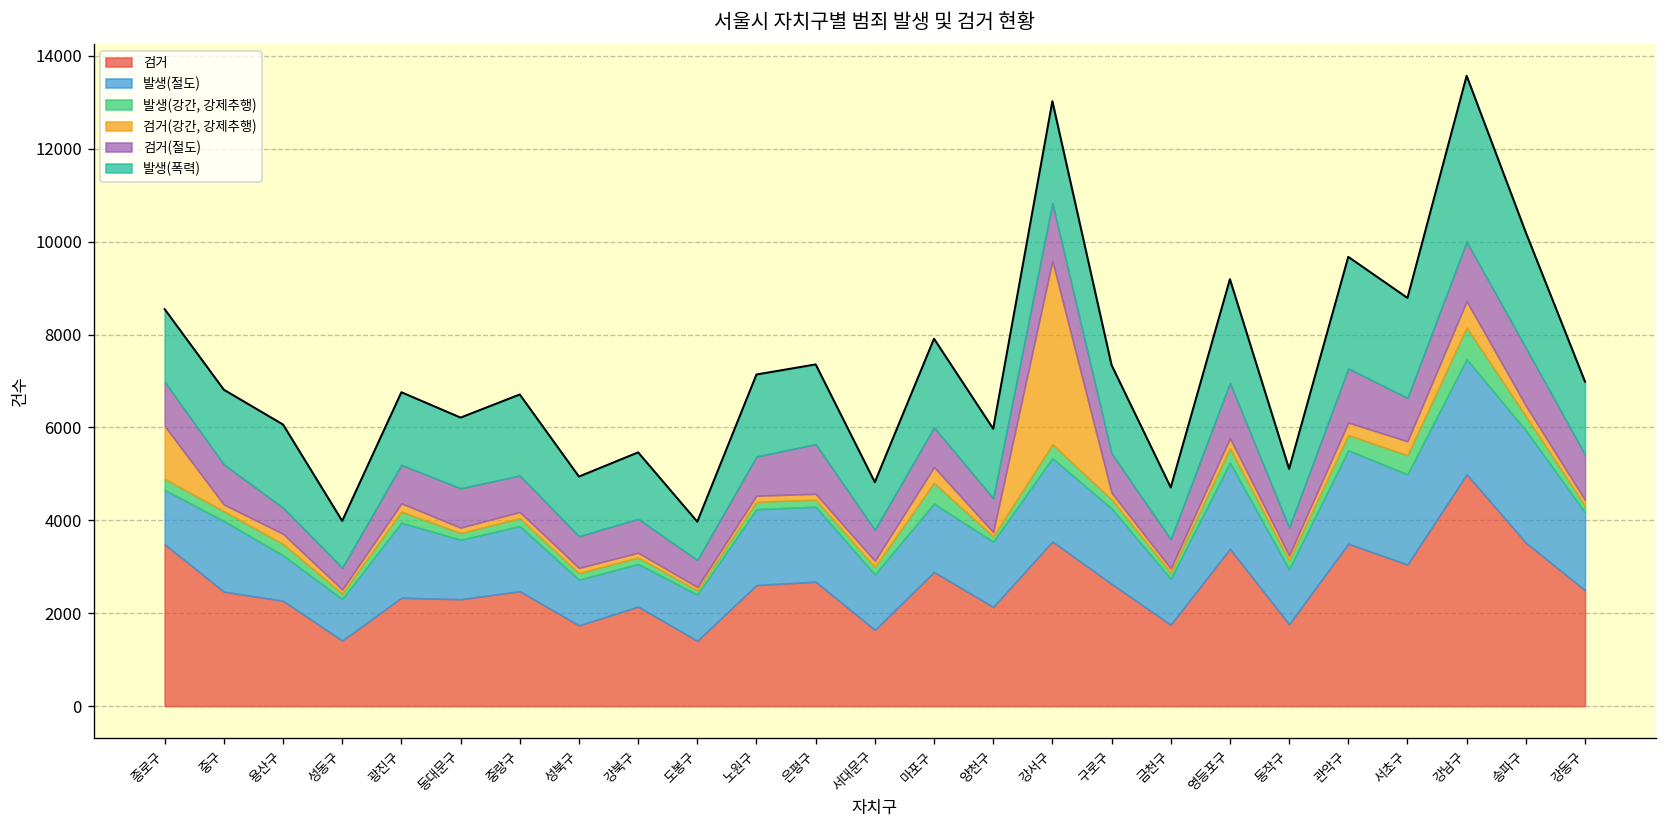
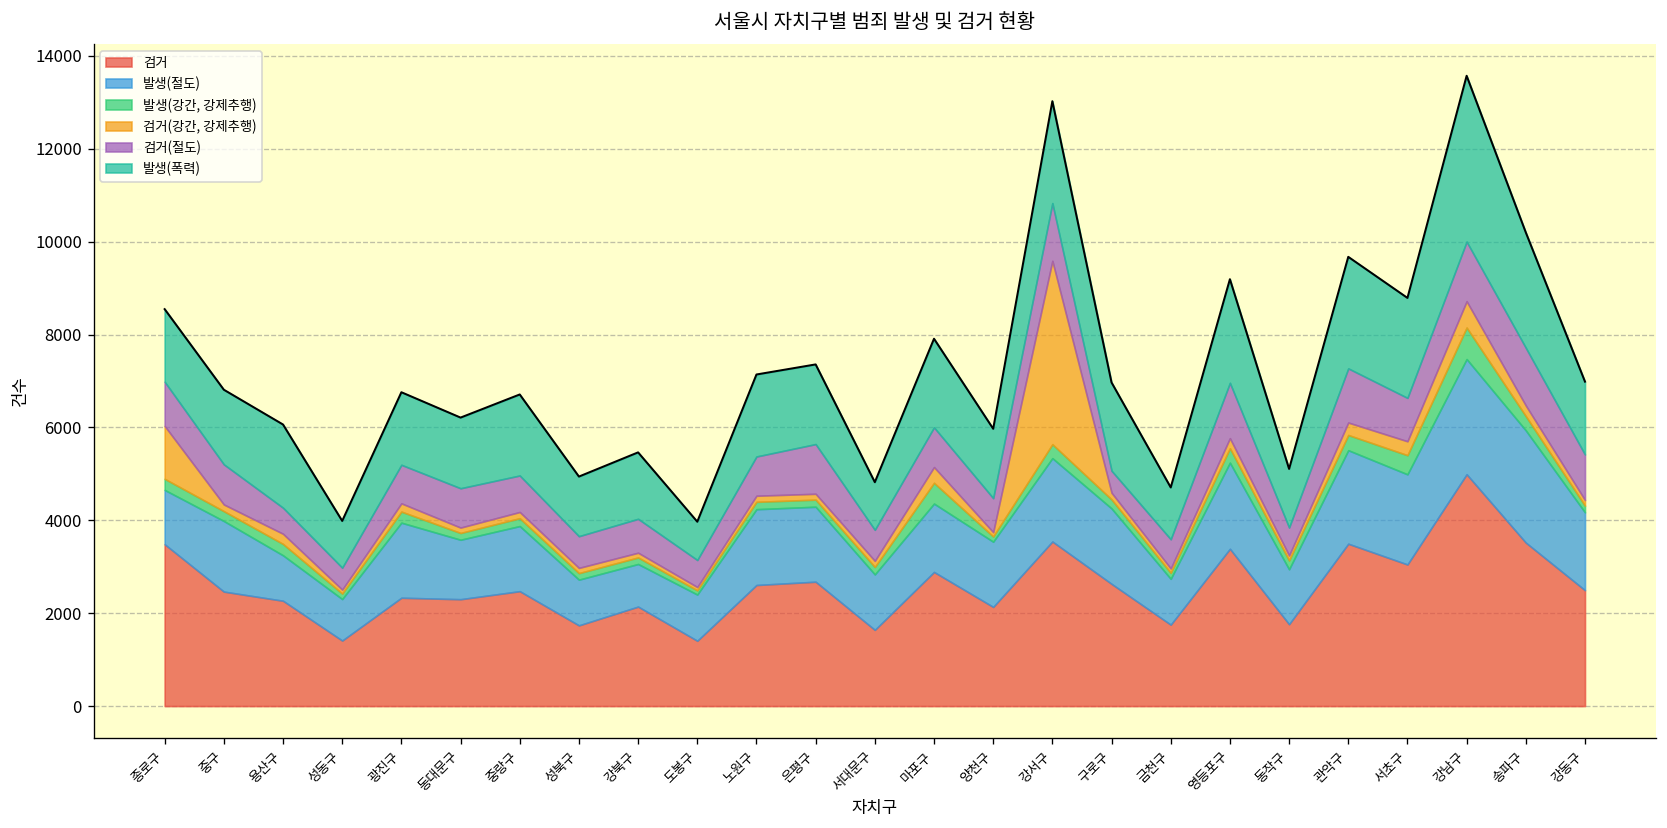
검거(절도), 구로구: 800 -> 500
